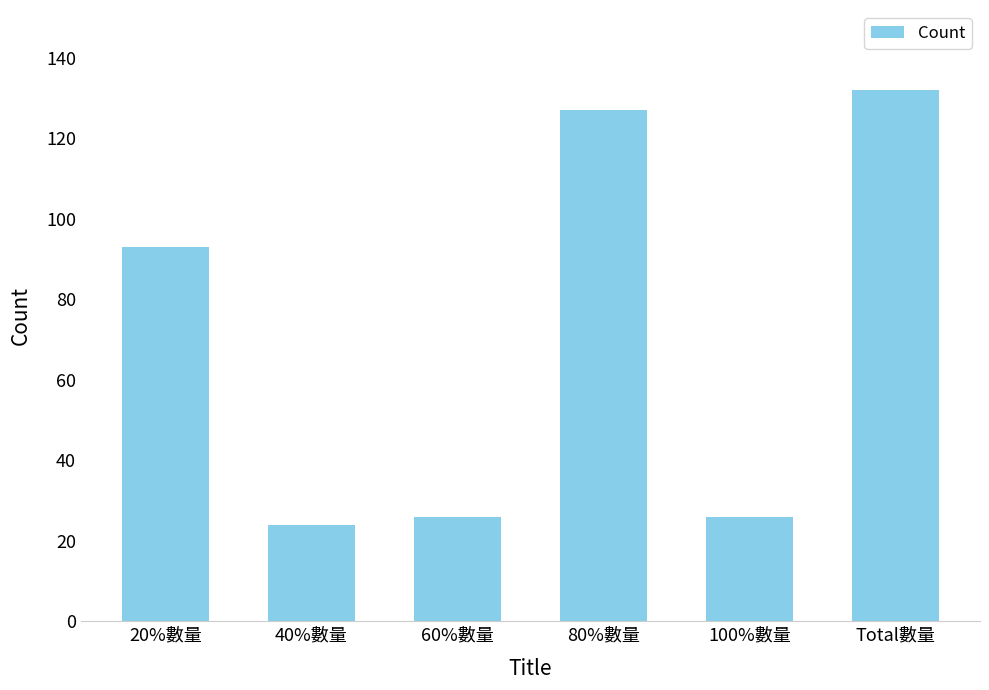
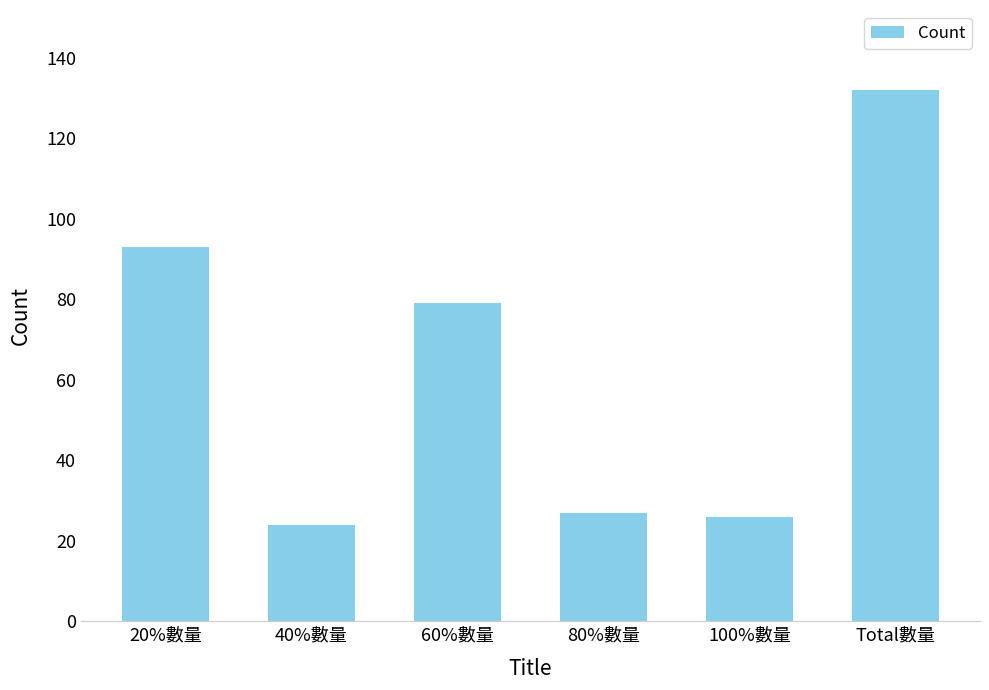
60%數量: 26 -> 79
80%數量: 127 -> 27
